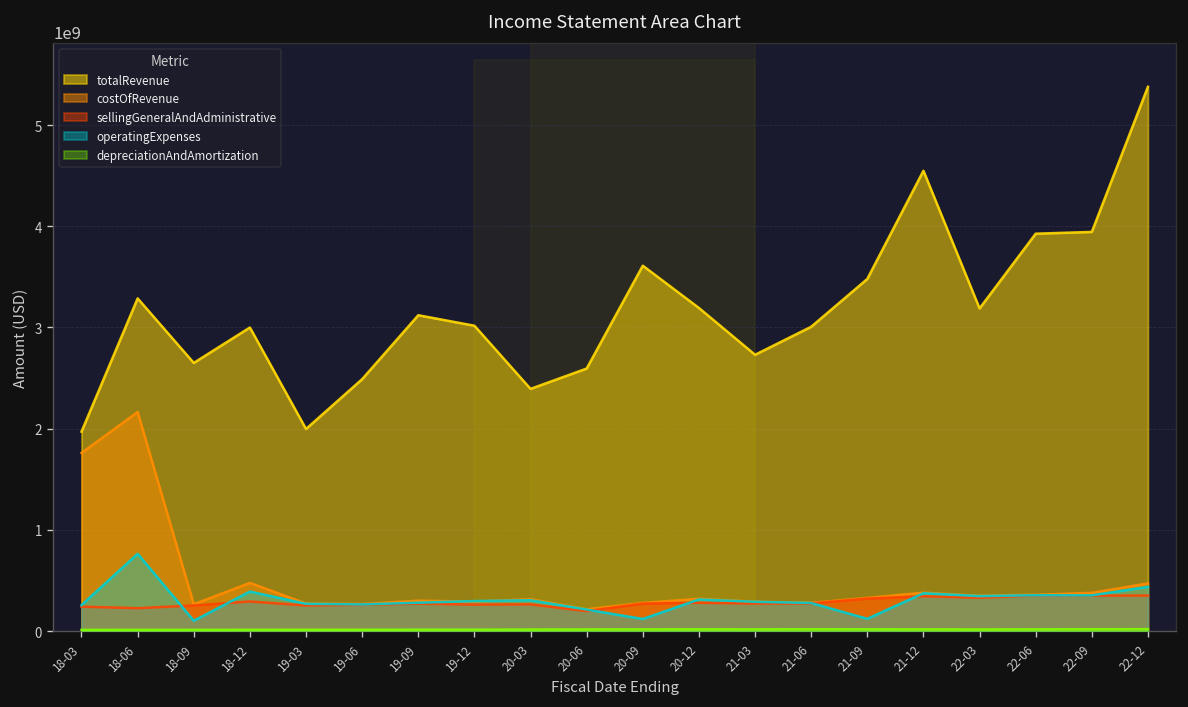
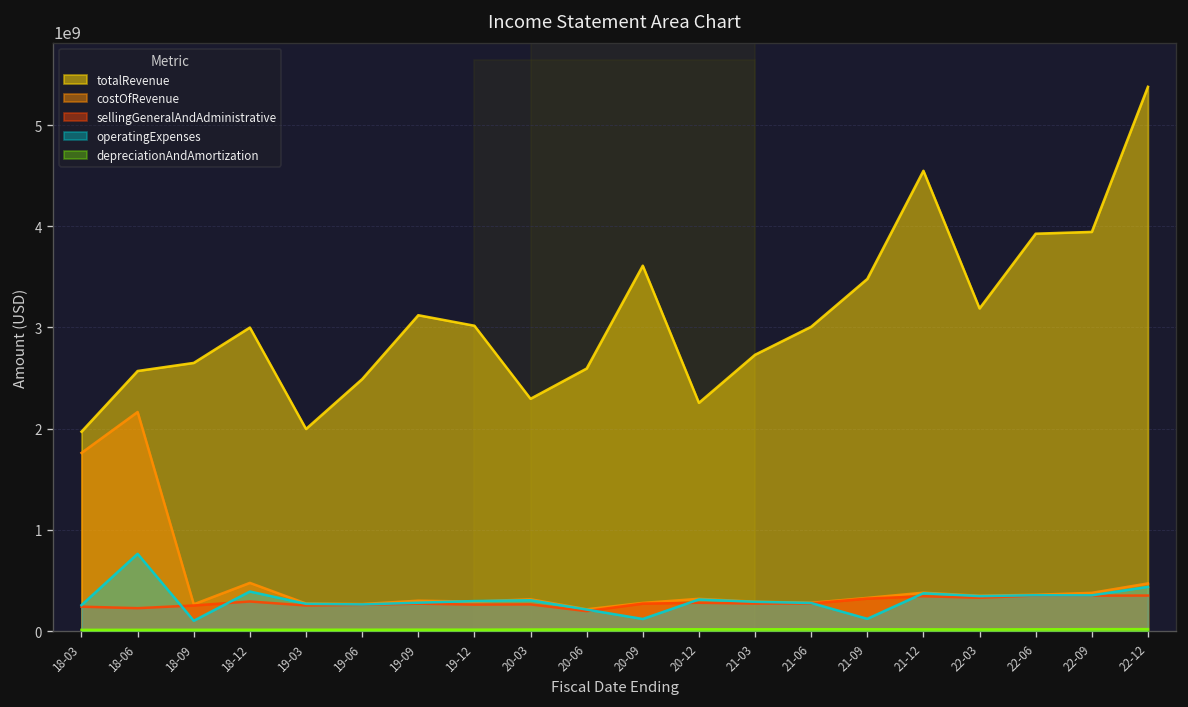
totalRevenue, 18-06: 3300000000 -> 2600000000
totalRevenue, 20-03: 2400000000 -> 2300000000
totalRevenue, 20-12: 3200000000 -> 2300000000
